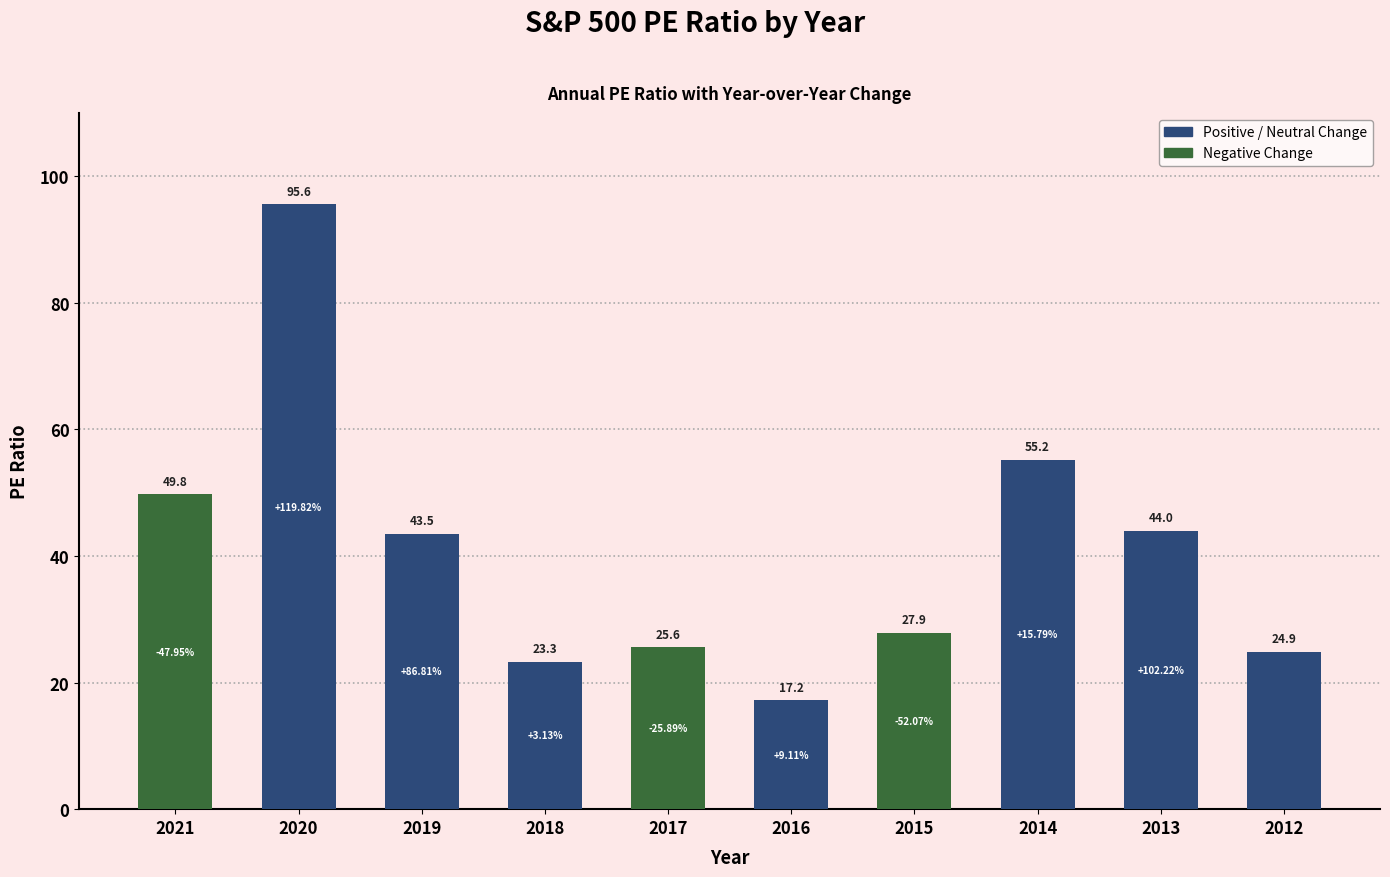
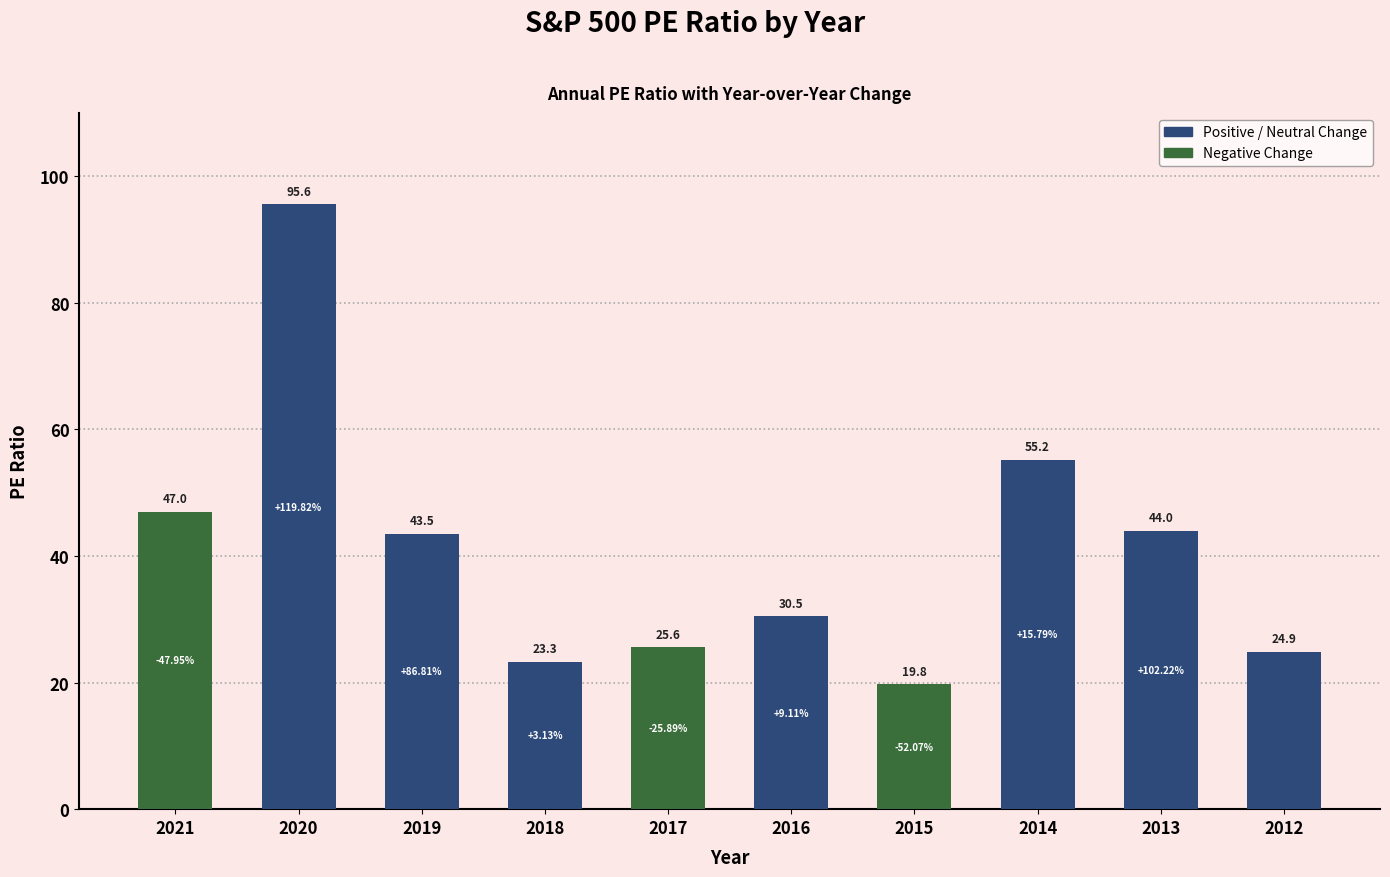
2021: 49.8 -> 47.0
2016: 17.2 -> 30.5
2015: 27.9 -> 19.8
